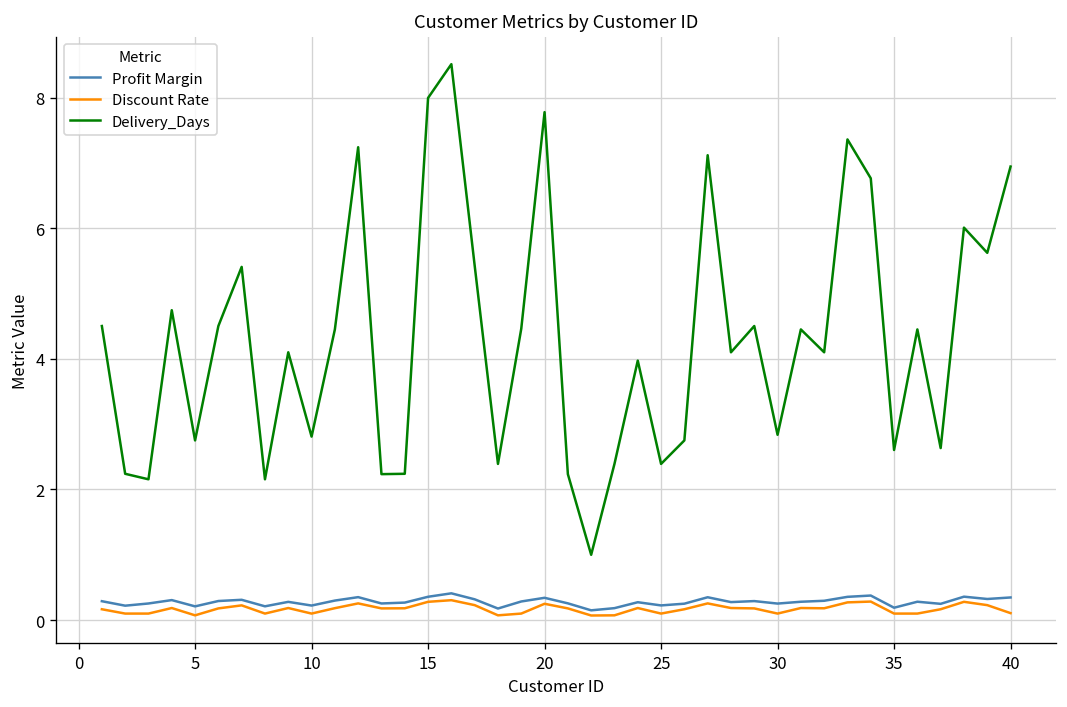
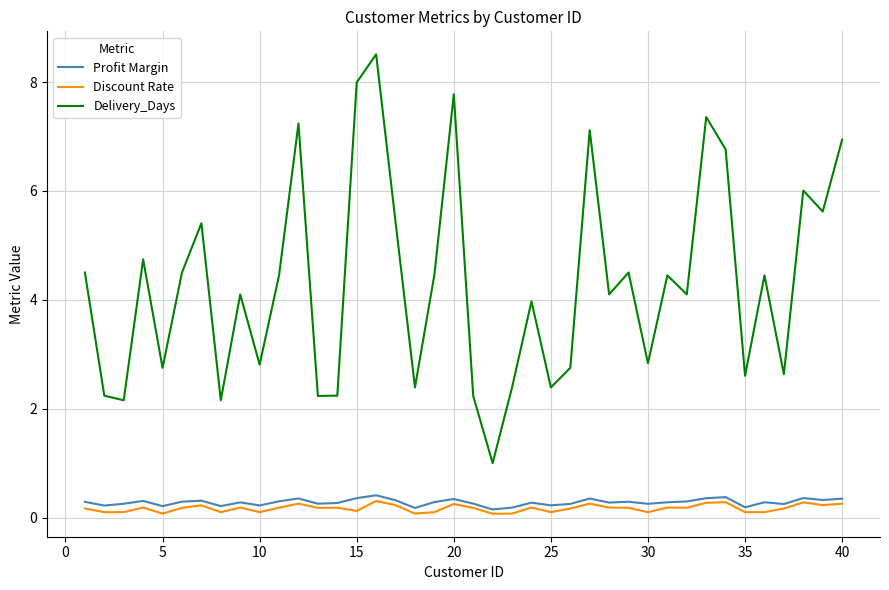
Discount Rate, 15: 0.3 -> 0.1
Discount Rate, 40: 0.1 -> 0.3
